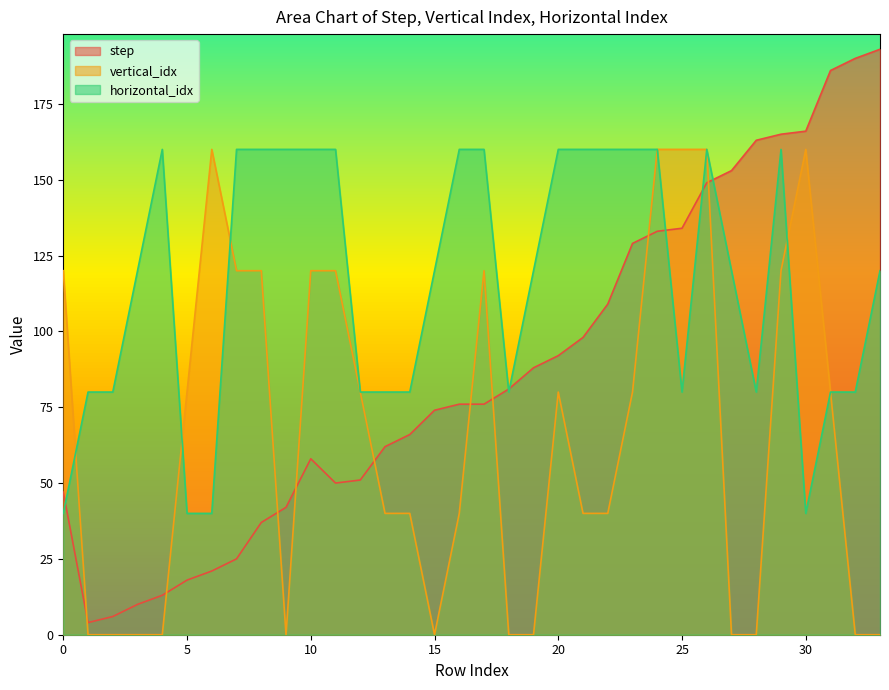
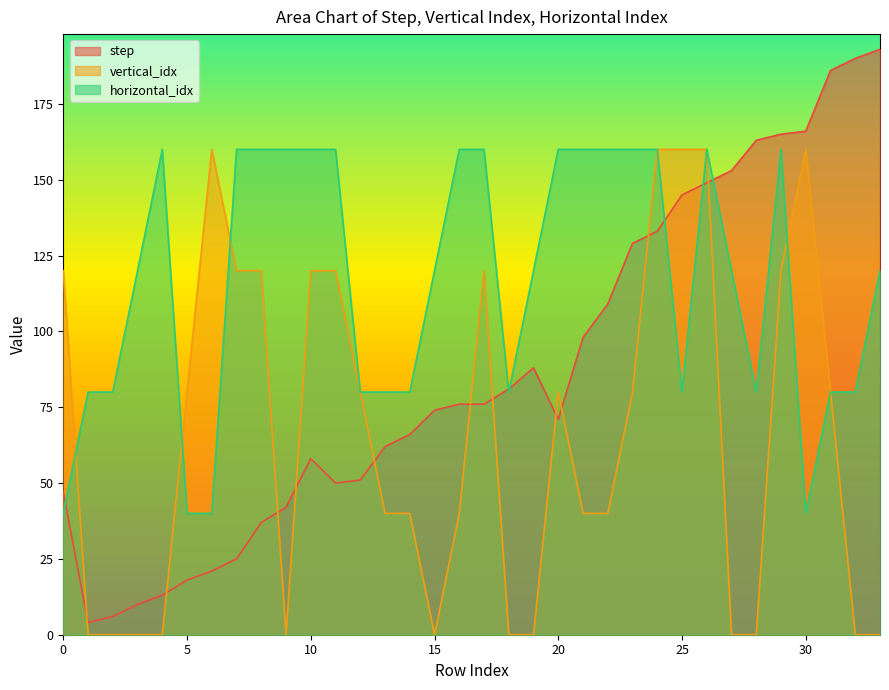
step, 20: 92 -> 71
step, 25: 134 -> 145
